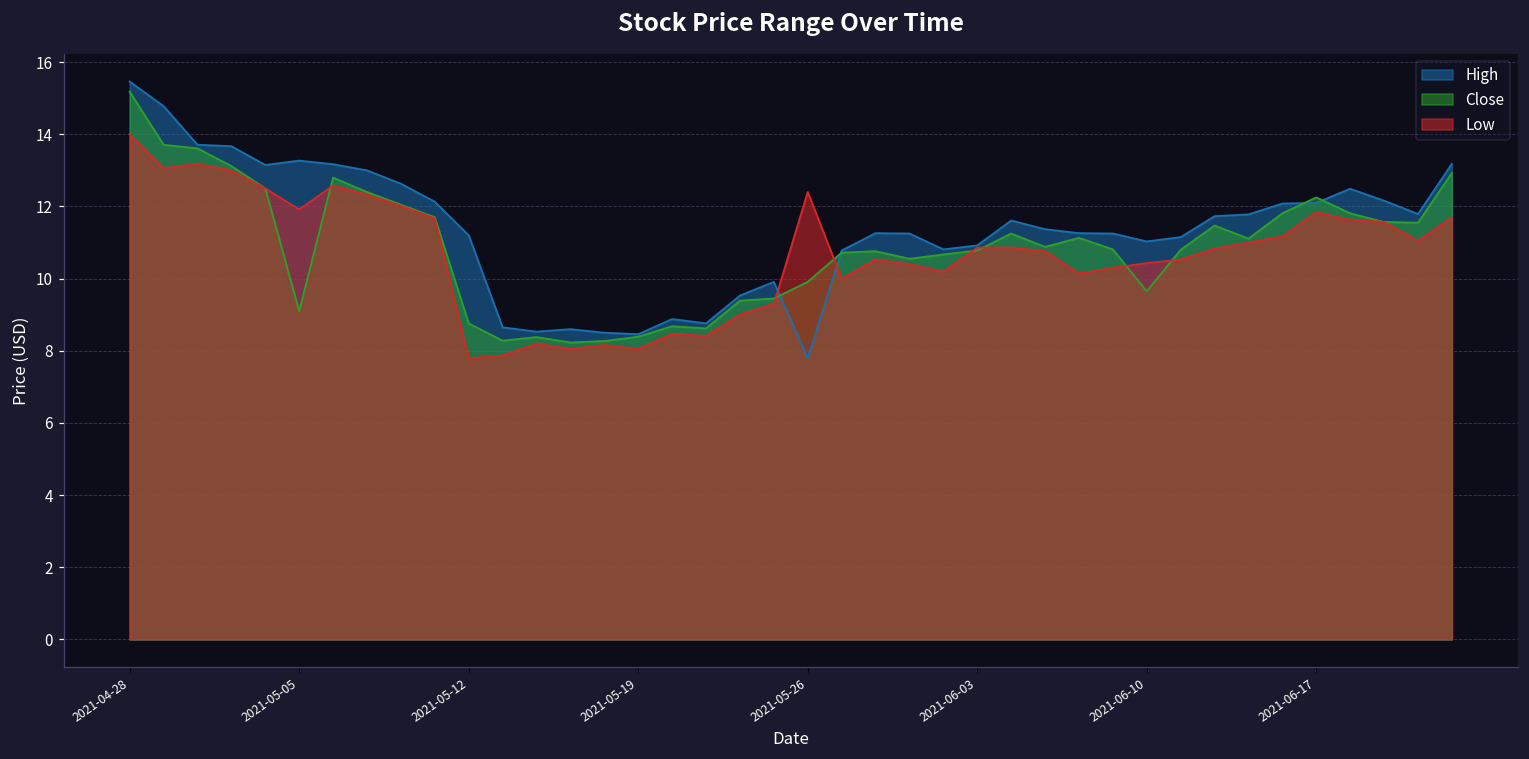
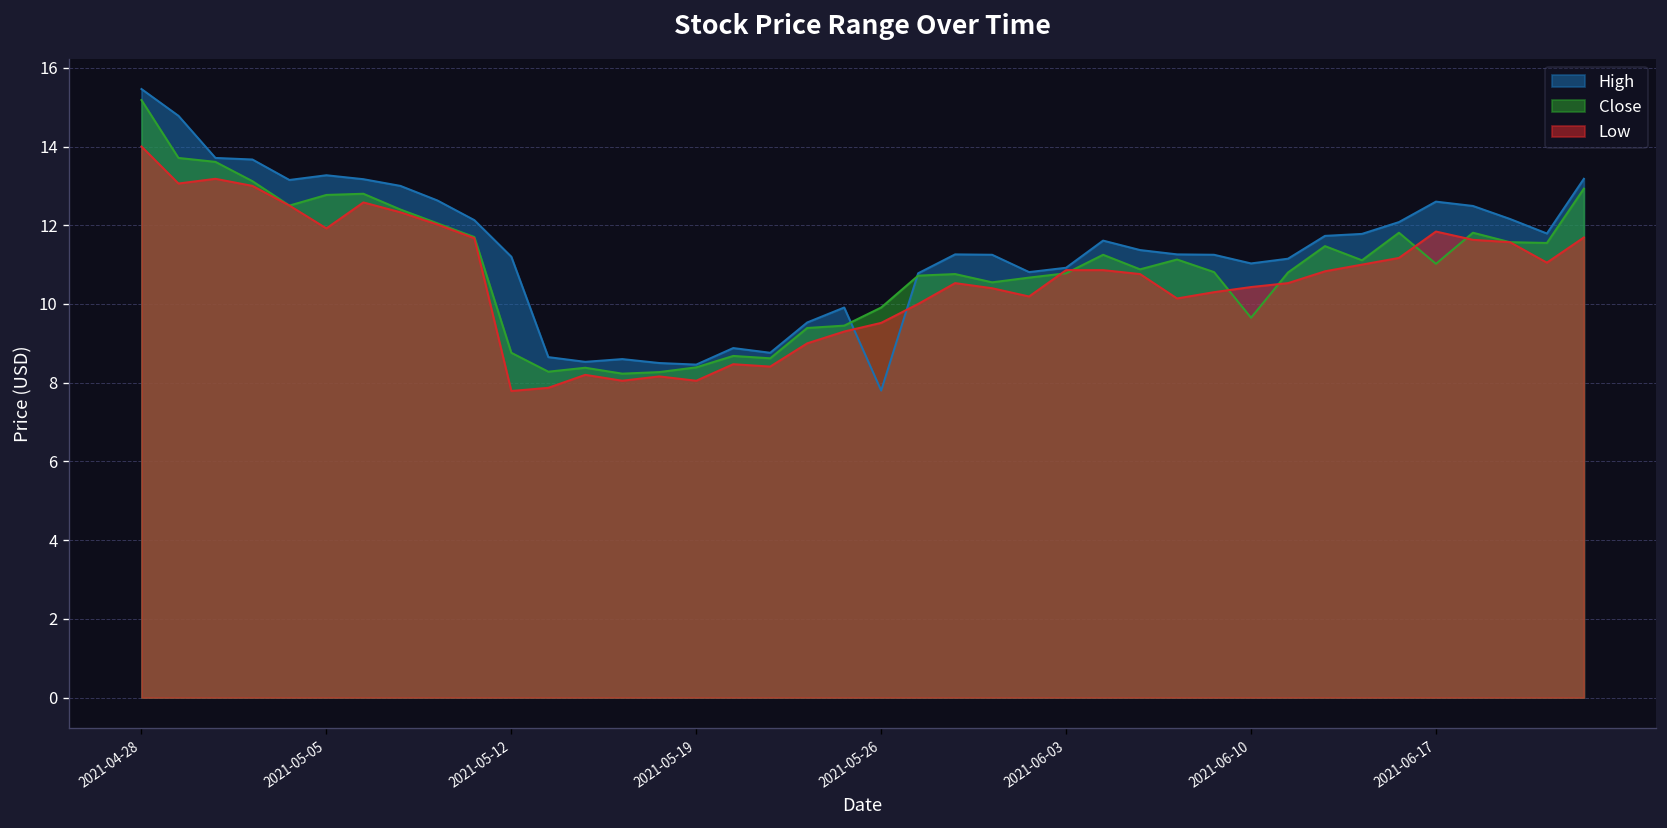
Close, 2021-05-05: 9.1 -> 12.8
Low, 2021-05-26: 12.4 -> 9.5
High, 2021-06-17: 12.1 -> 12.6
Close, 2021-06-17: 12.3 -> 11.0
